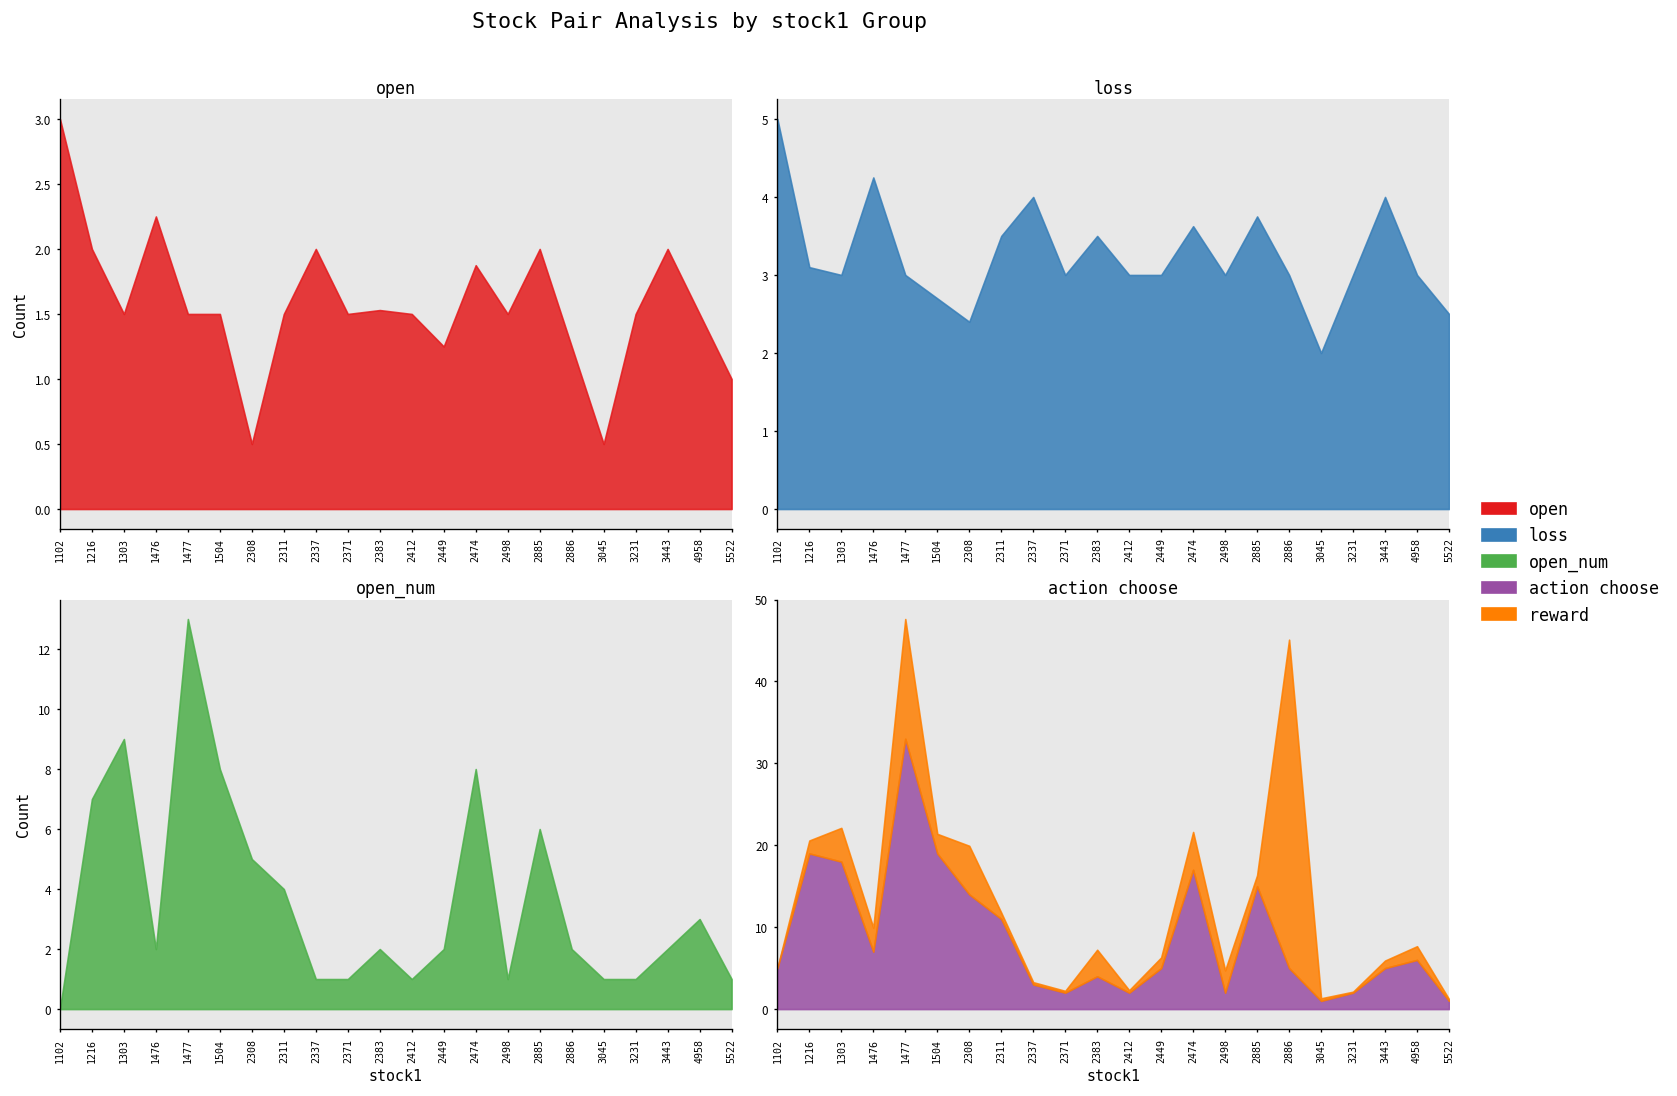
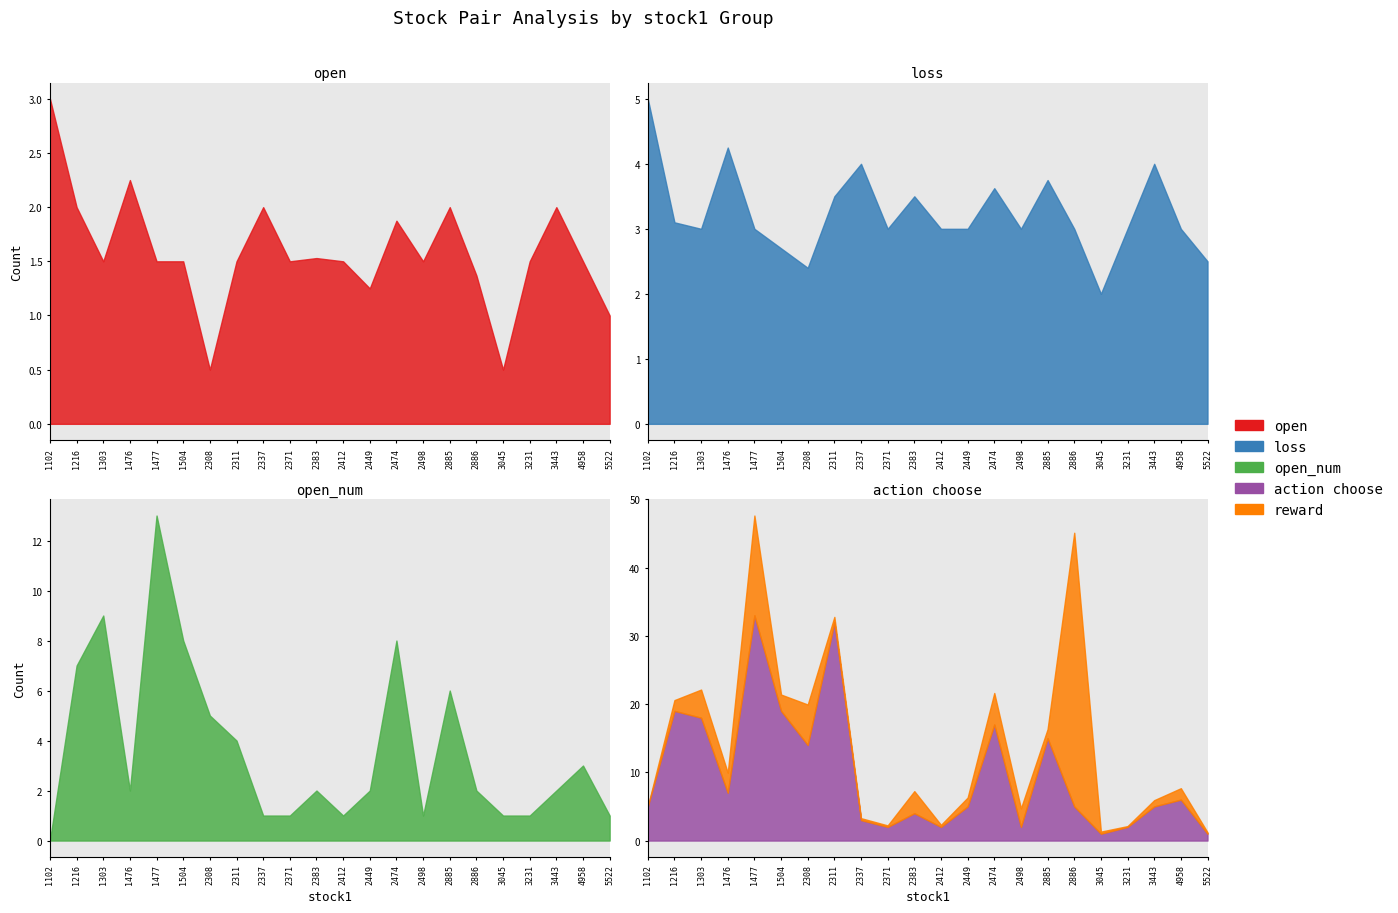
open, 2886: 1.25 -> 1.37
action choose, action choose, 2311: 11 -> 32
